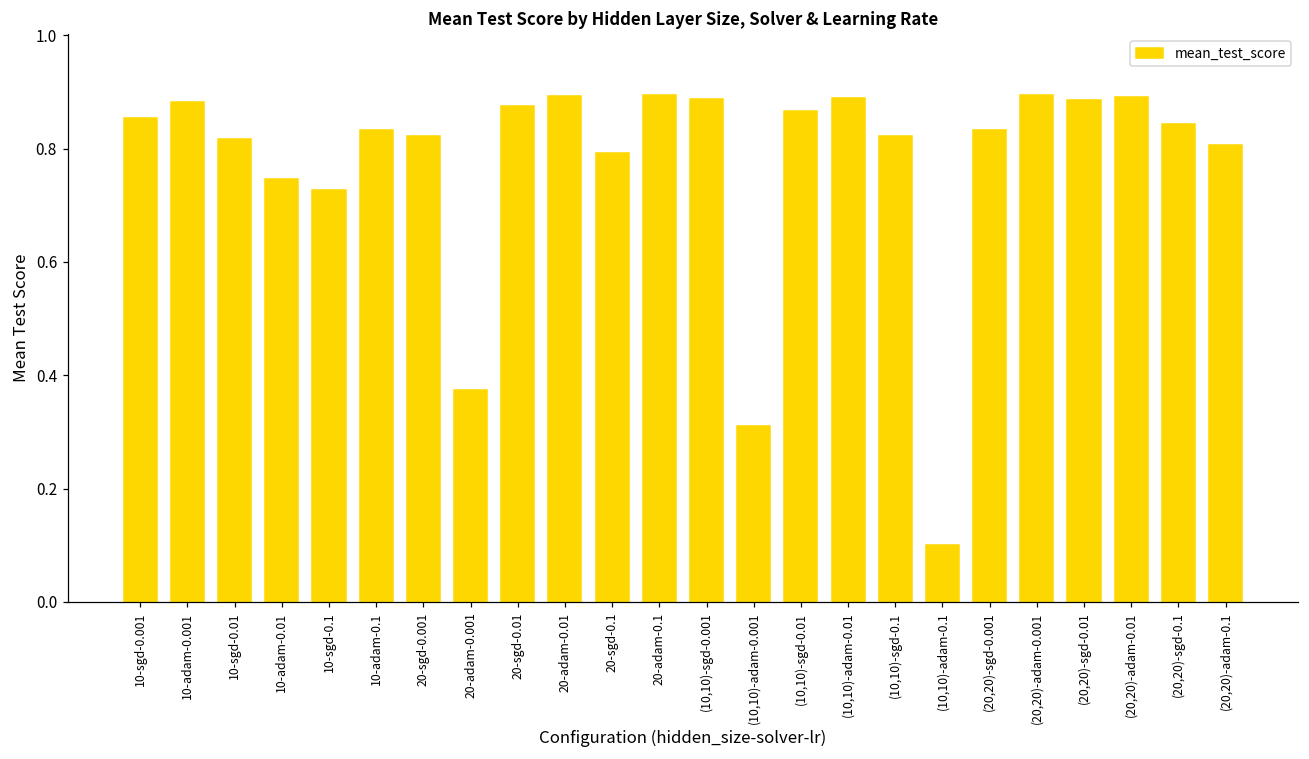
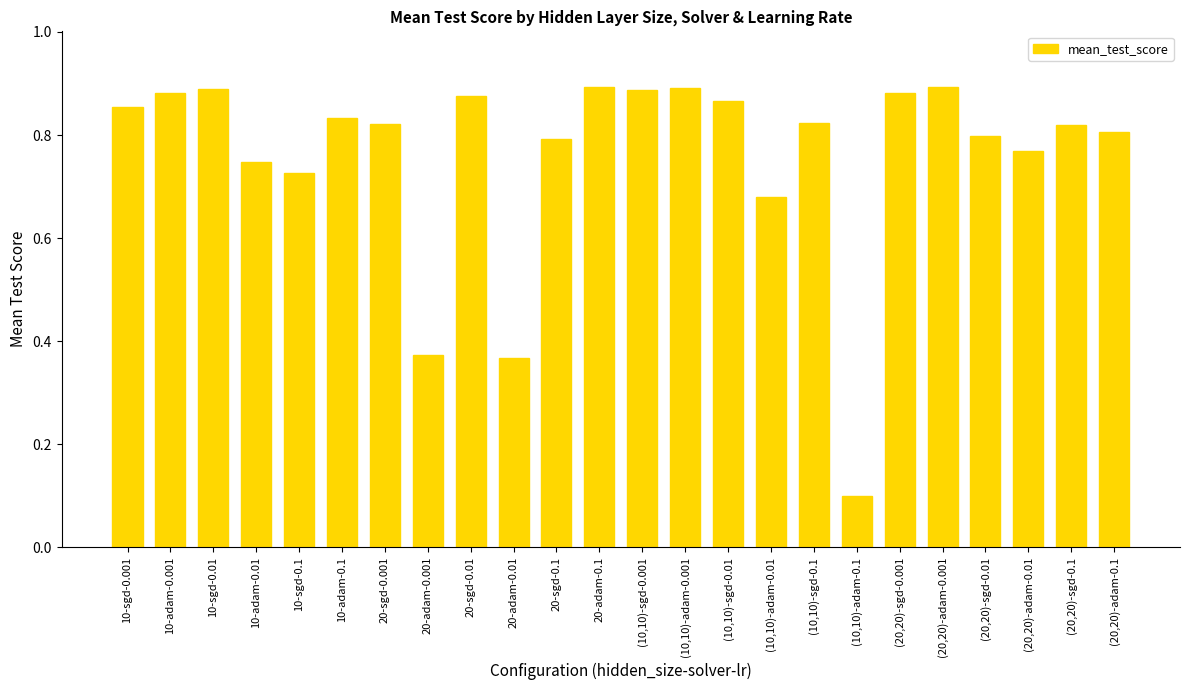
10-sgd-0.01: 0.82 -> 0.89
20-adam-0.01: 0.89 -> 0.37
(10,10)-adam-0.001: 0.31 -> 0.89
(10,10)-adam-0.01: 0.89 -> 0.68
(20,20)-sgd-0.001: 0.83 -> 0.88
(20,20)-sgd-0.01: 0.88 -> 0.80
(20,20)-adam-0.01: 0.89 -> 0.77
(20,20)-sgd-0.1: 0.84 -> 0.82
